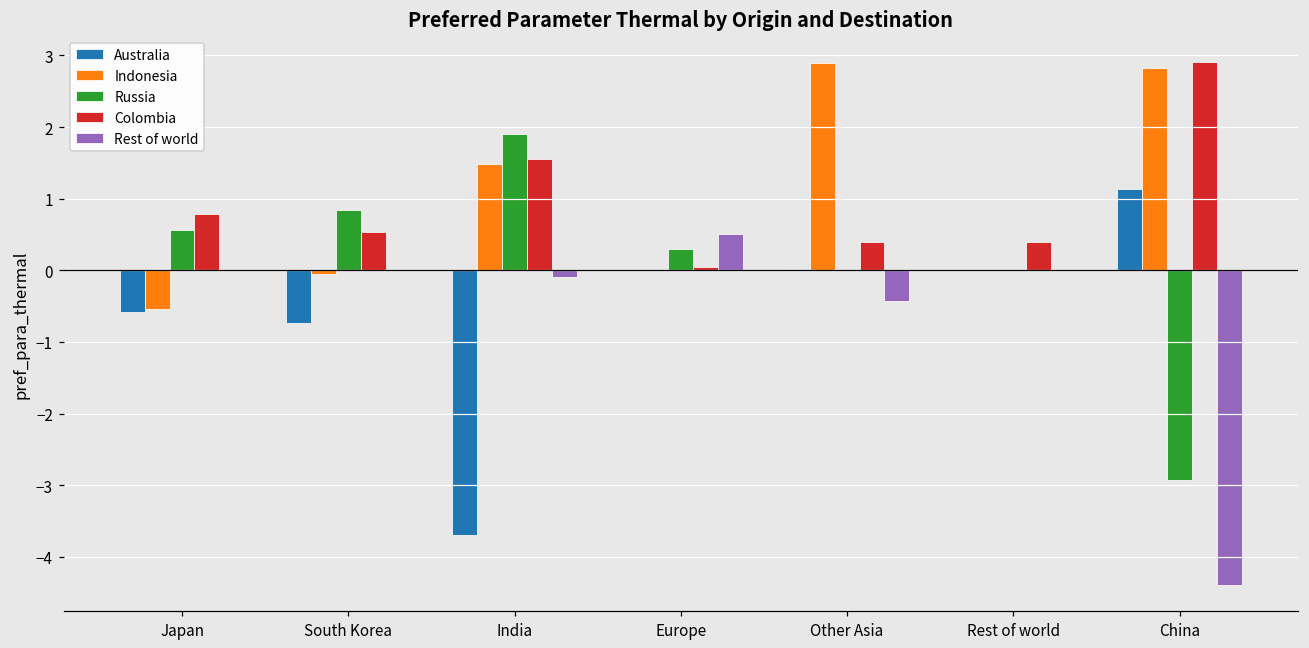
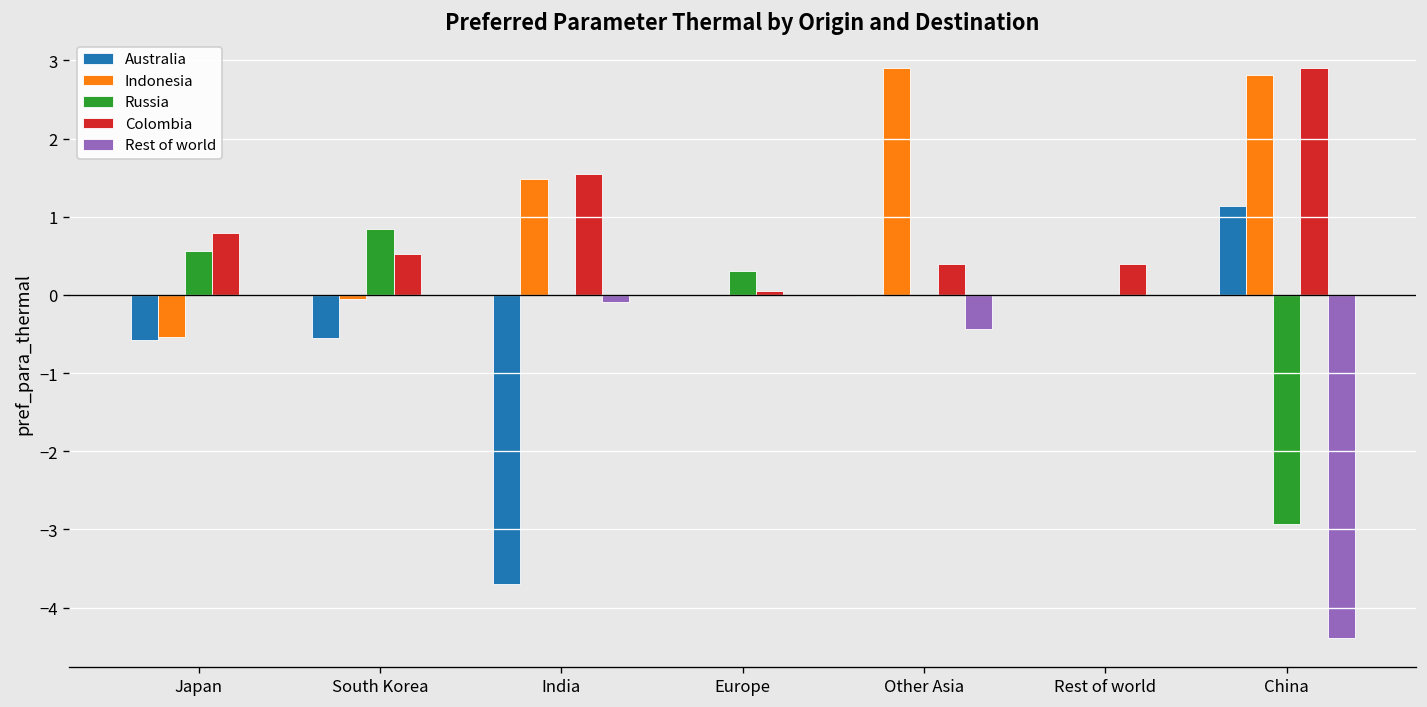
Australia, South Korea: -0.7 -> -0.6
Russia, India: 1.9 -> 0.0
Rest of world, Europe: 0.5 -> 0.0
